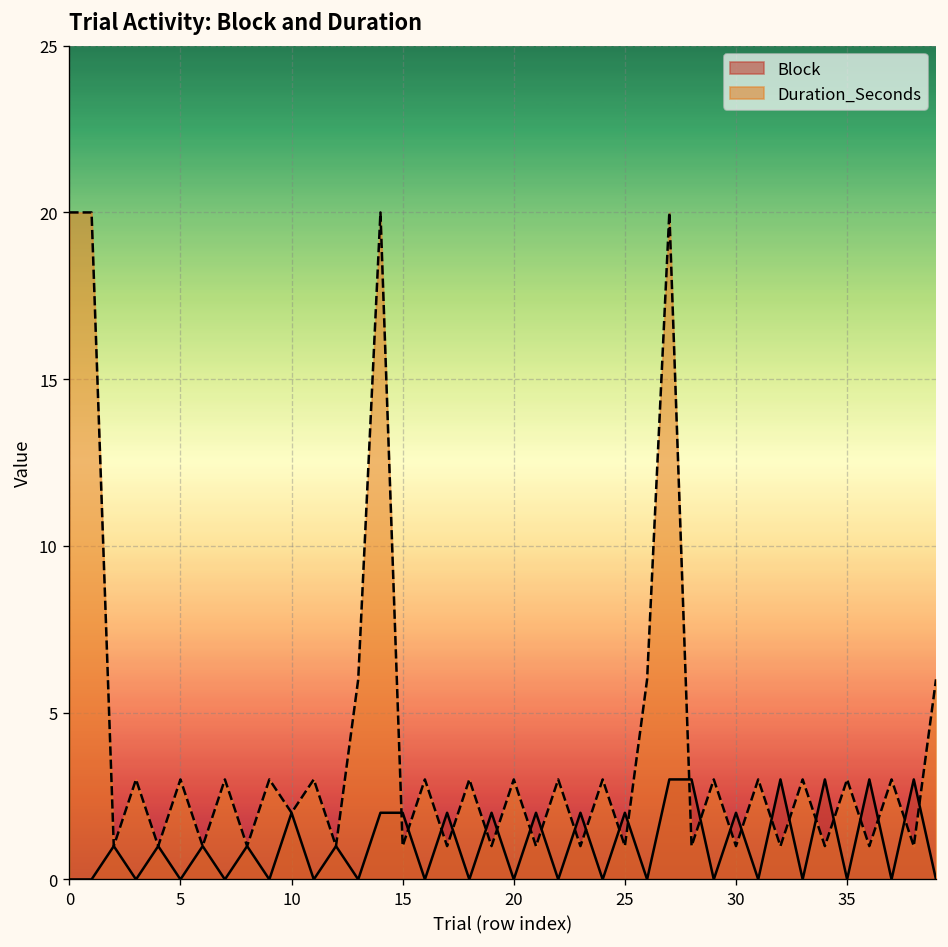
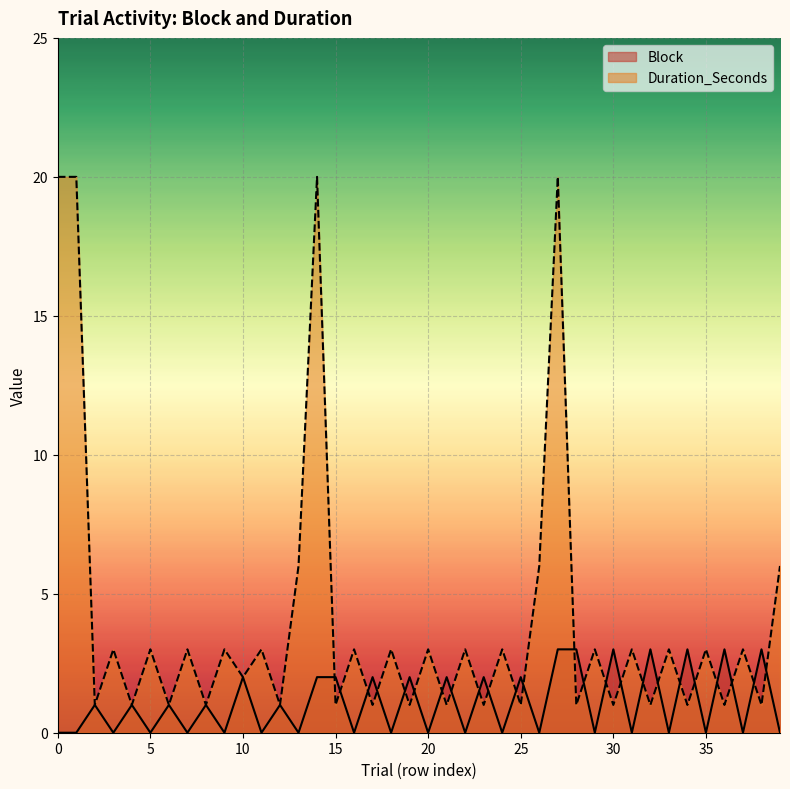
Block, 30: 2 -> 3
